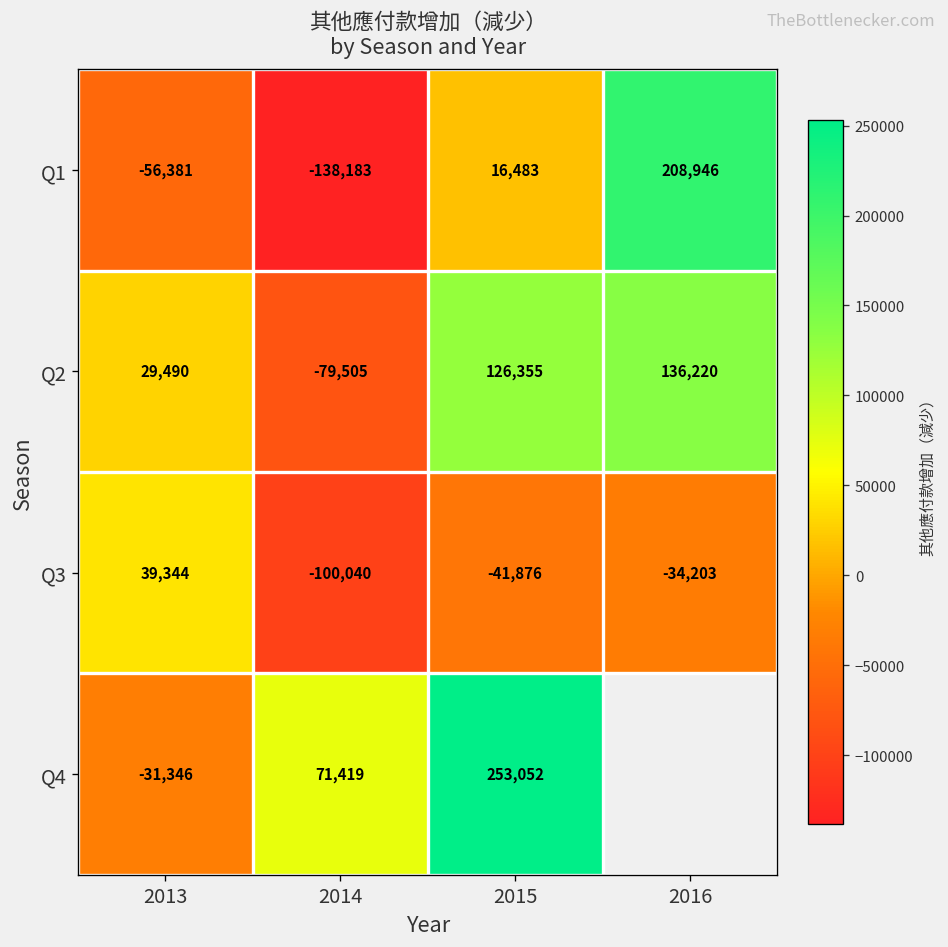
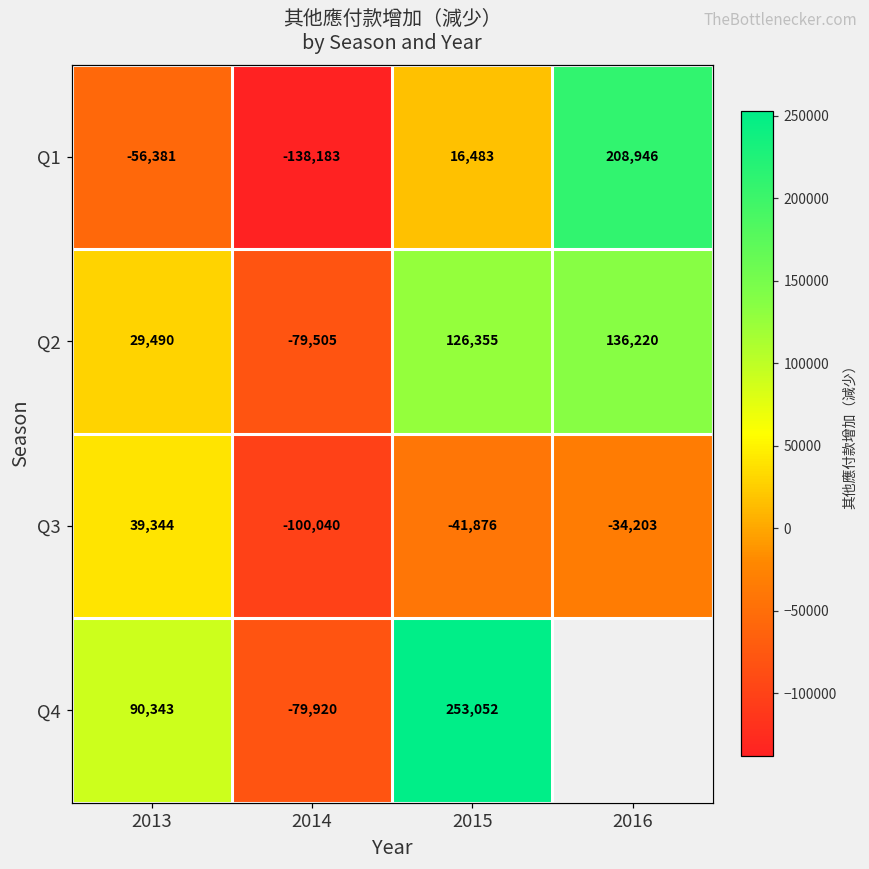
Q4, 2013: -31,346 -> 90,343
Q4, 2014: 71,419 -> -79,920
